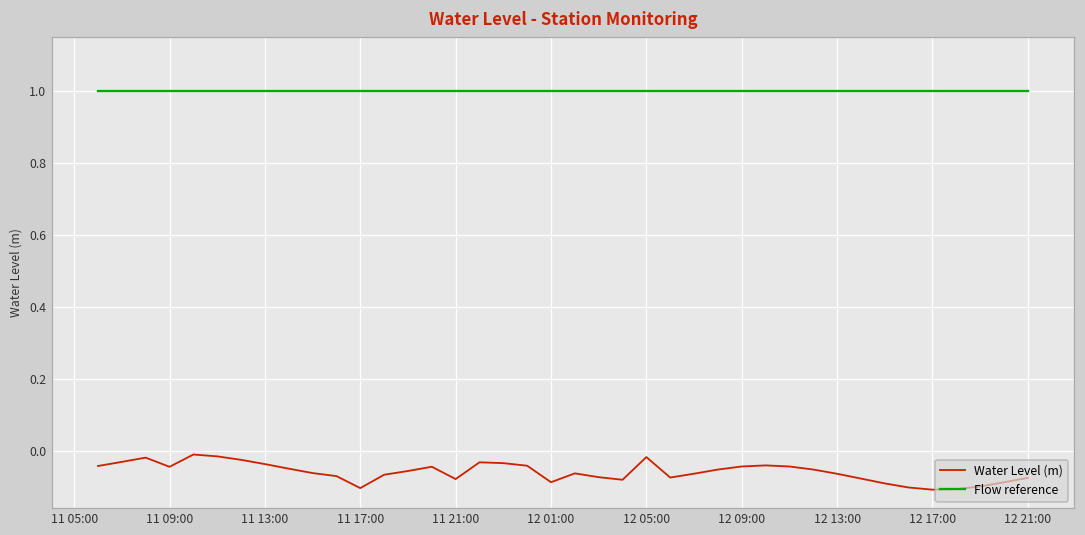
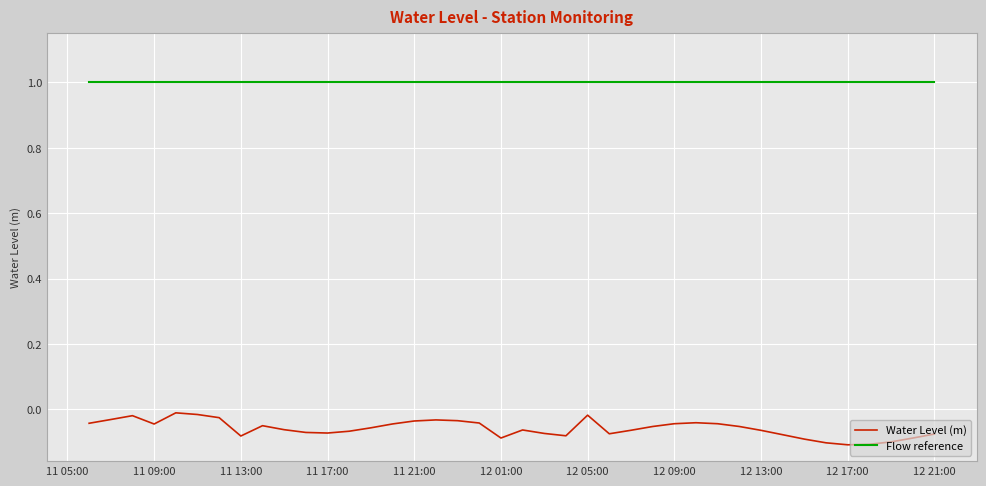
Water Level (m), 11 13:00: -0.04 -> -0.08
Water Level (m), 11 17:00: -0.10 -> -0.07
Water Level (m), 11 21:00: -0.08 -> -0.04
